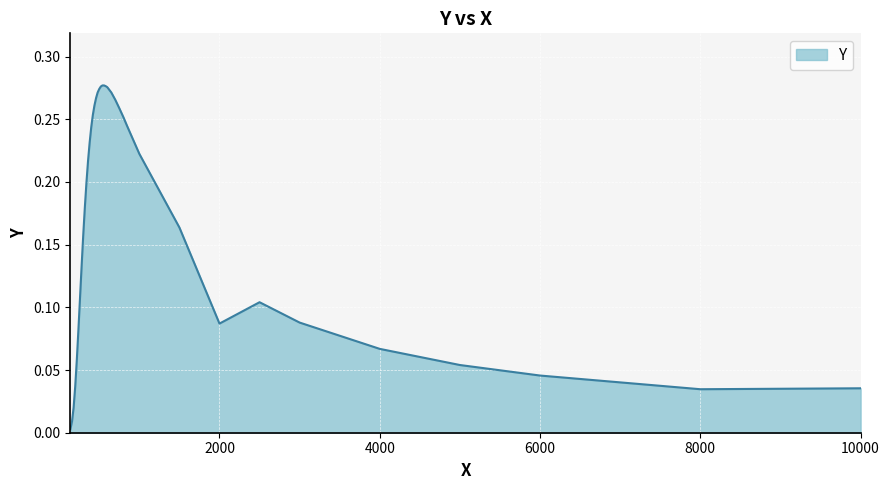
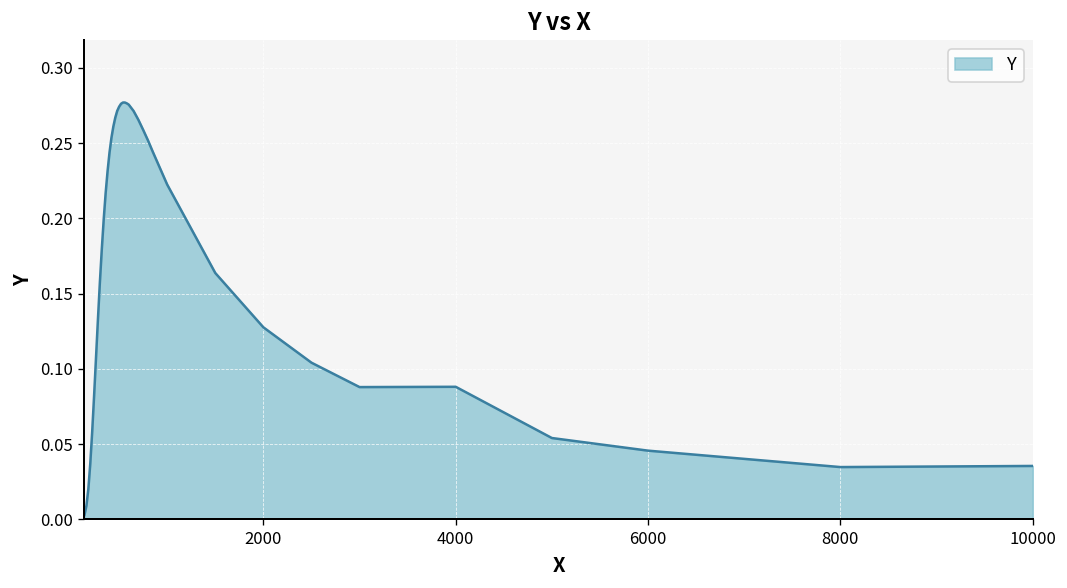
2000: 0.087 -> 0.128
4000: 0.067 -> 0.088
